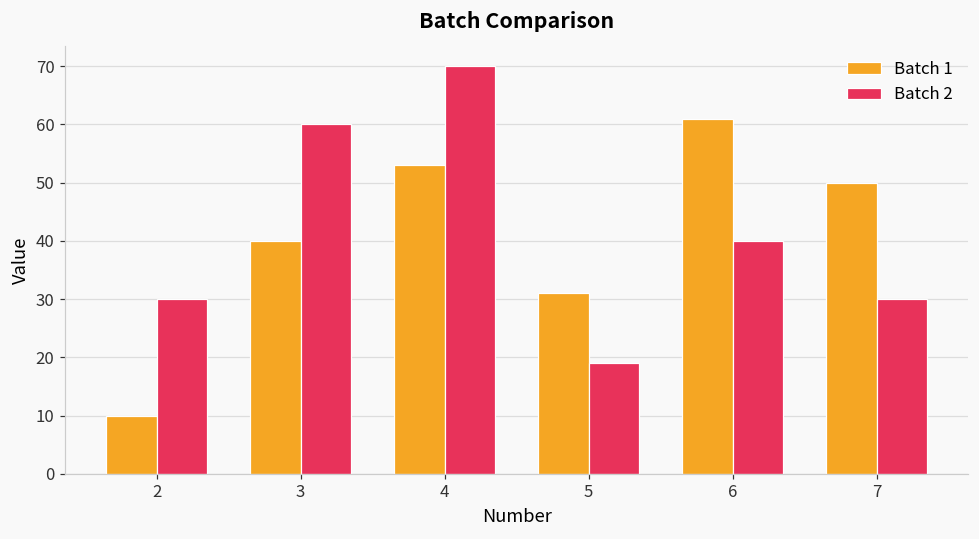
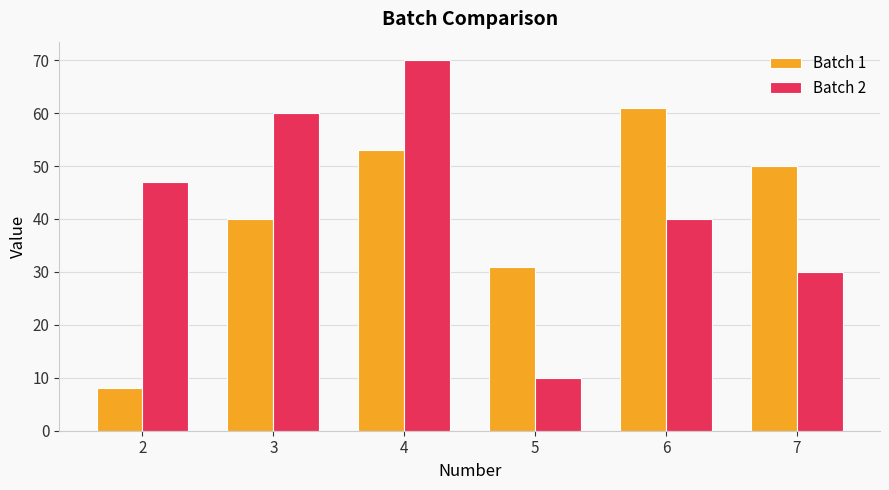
Batch 1, 2: 10 -> 8
Batch 2, 2: 30 -> 47
Batch 2, 5: 19 -> 10
